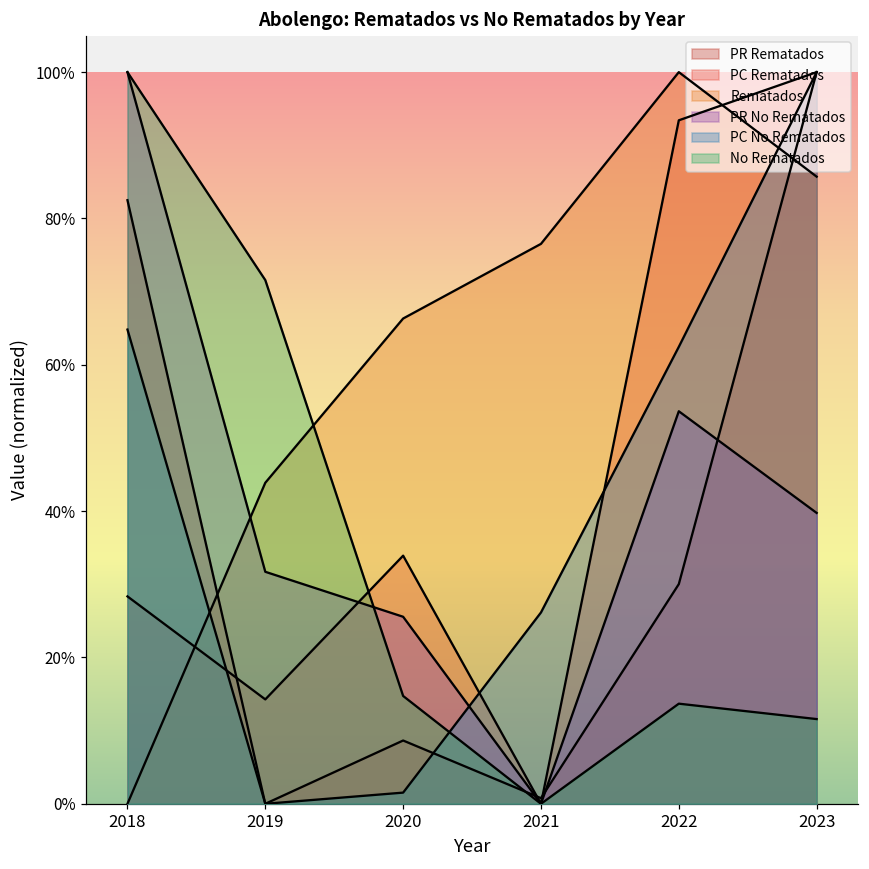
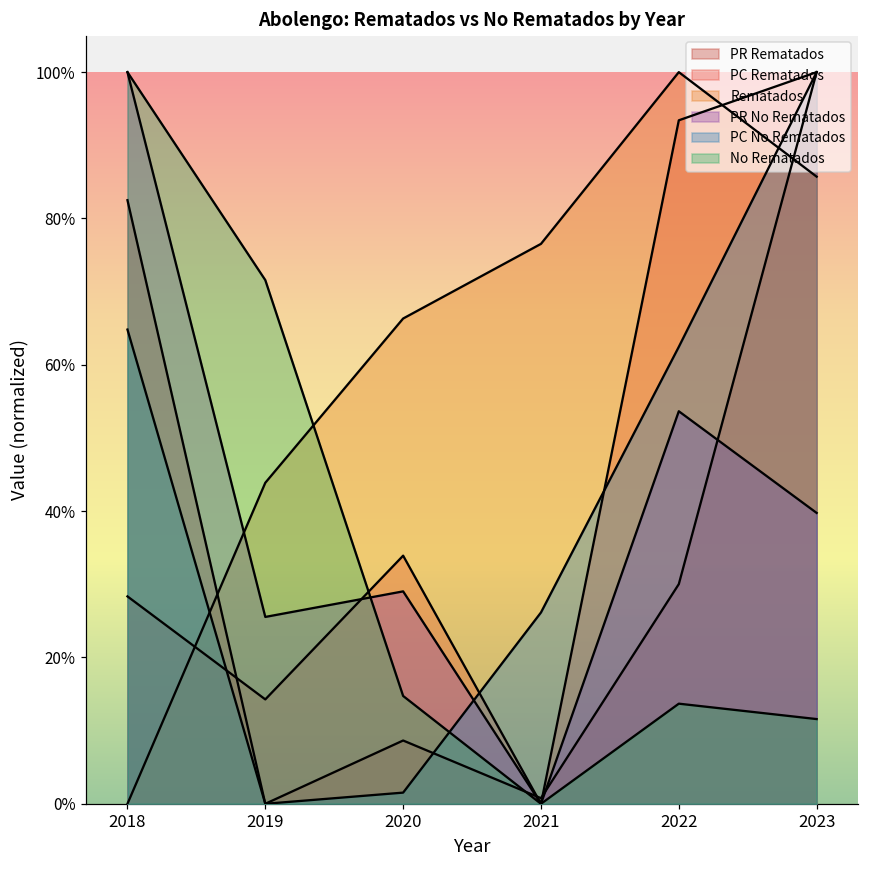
PR No Rematados, 2019: 32% -> 26%
PR No Rematados, 2020: 26% -> 29%
